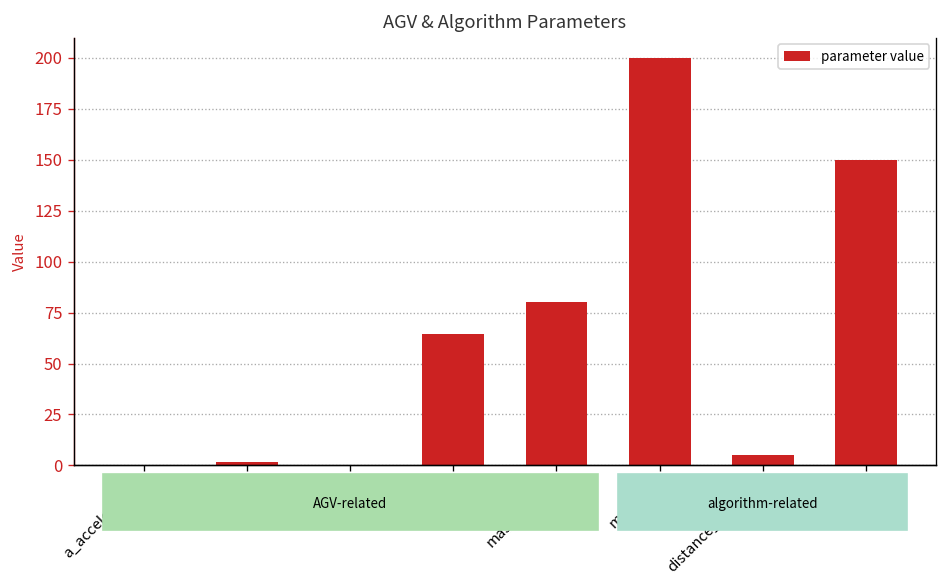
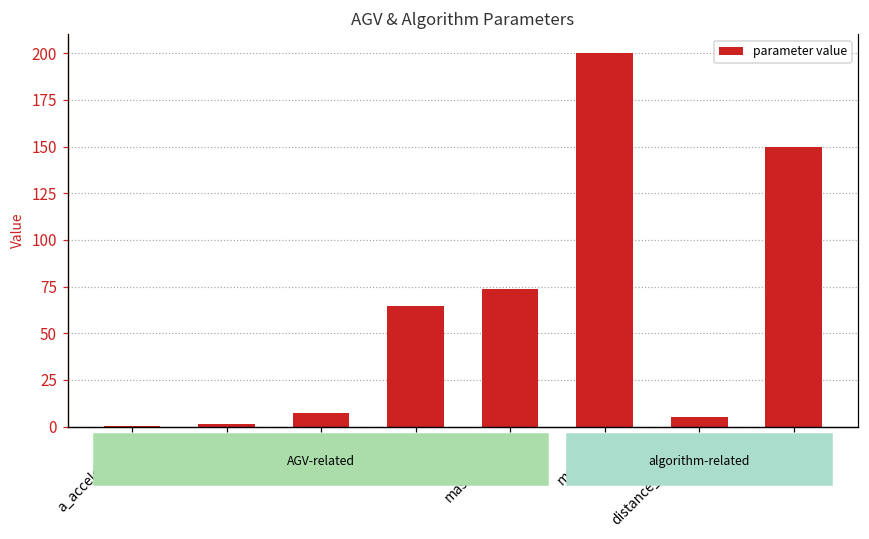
a_break: 0 -> 7
mass_empty: 80 -> 74
